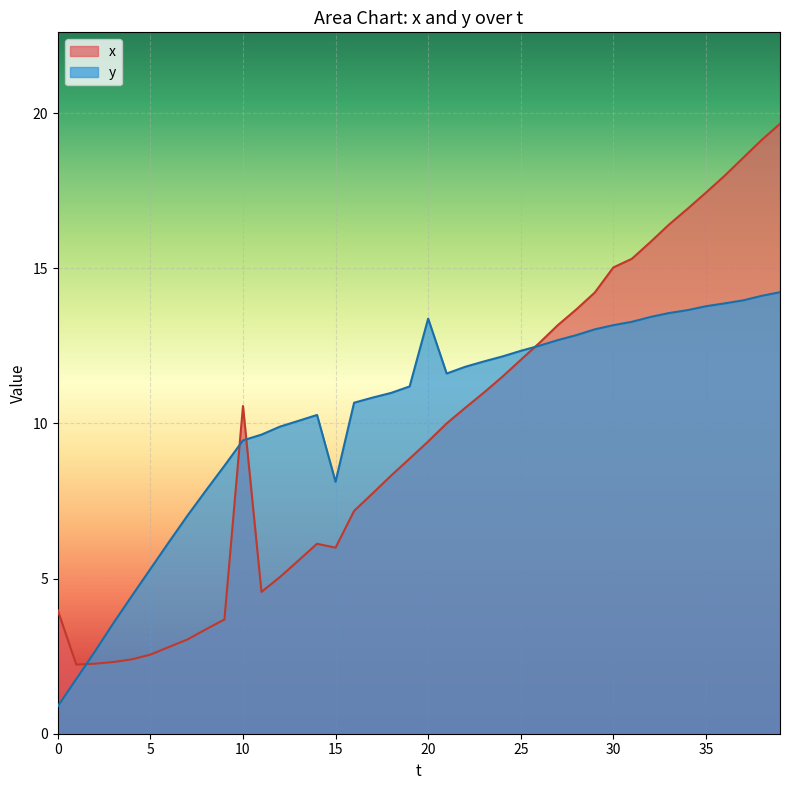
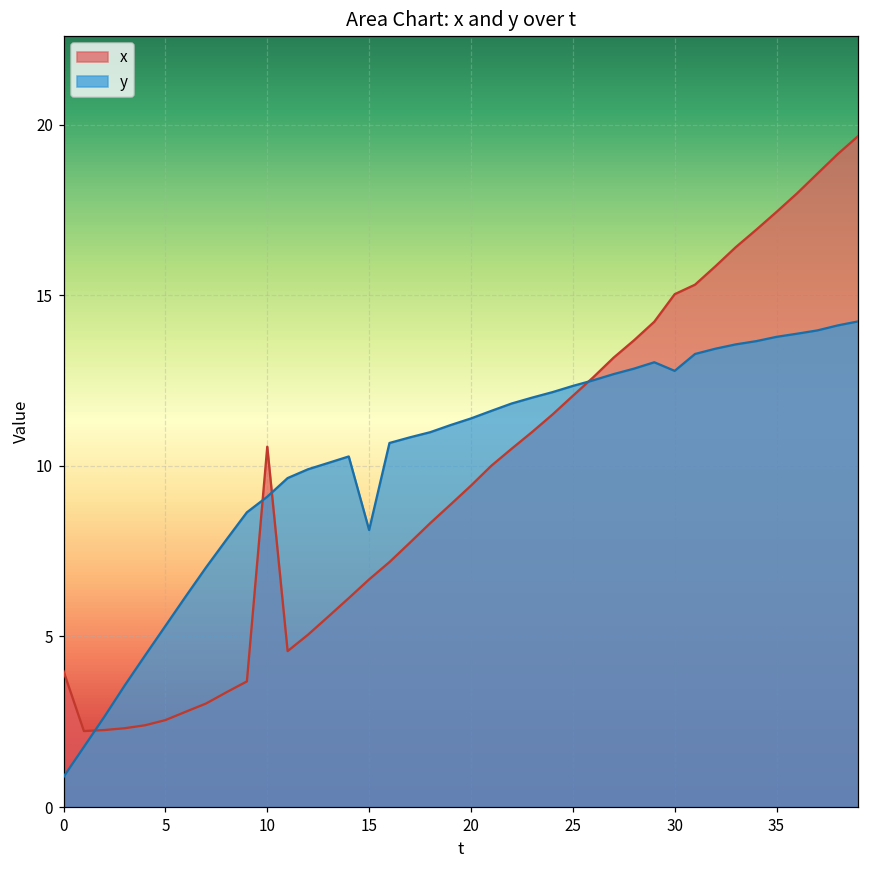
y, 10: 9.5 -> 9.1
x, 15: 6.0 -> 6.7
y, 20: 13.4 -> 11.4
y, 30: 13.2 -> 12.8
